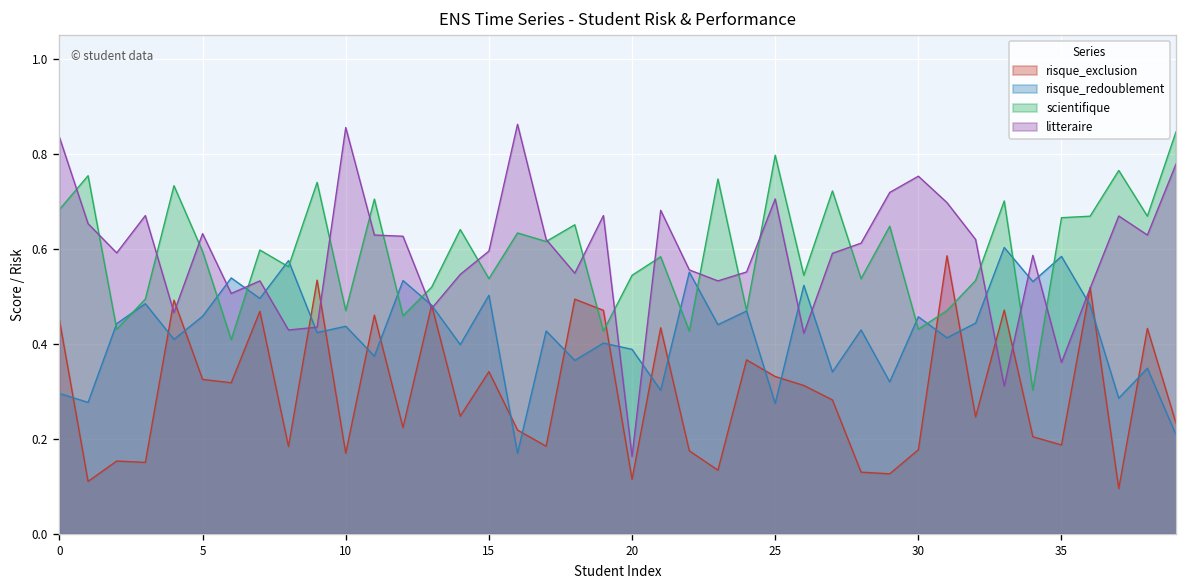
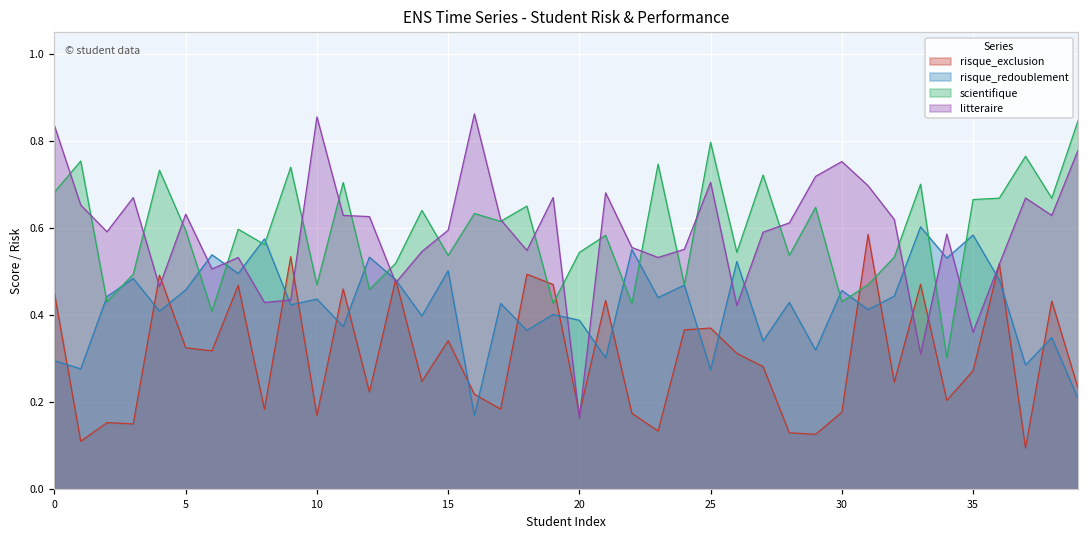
risque_exclusion, 20: 0.11 -> 0.17
risque_exclusion, 25: 0.33 -> 0.37
risque_exclusion, 35: 0.19 -> 0.27
